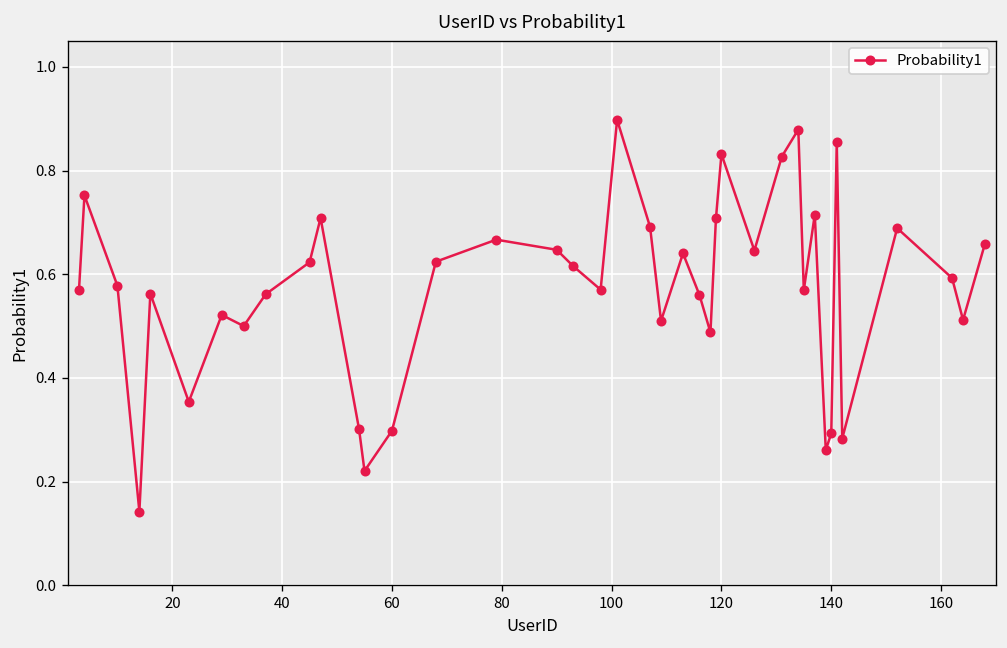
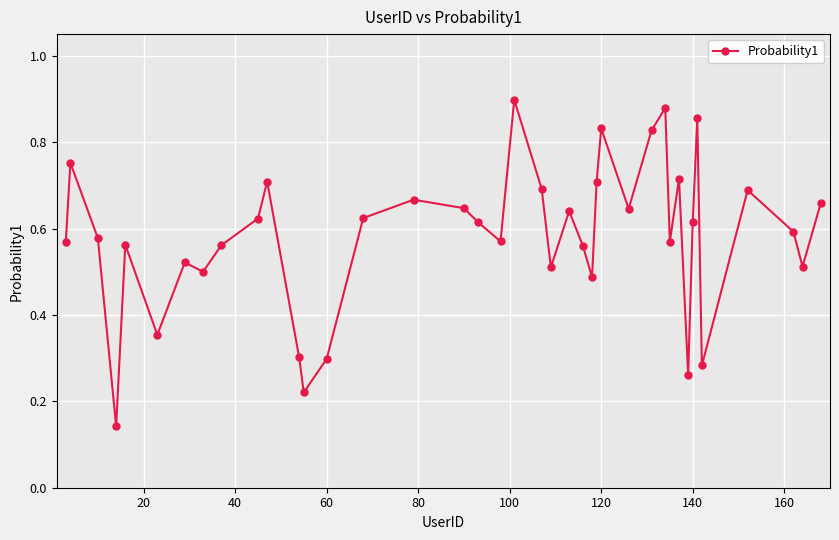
140: 0.29 -> 0.61
